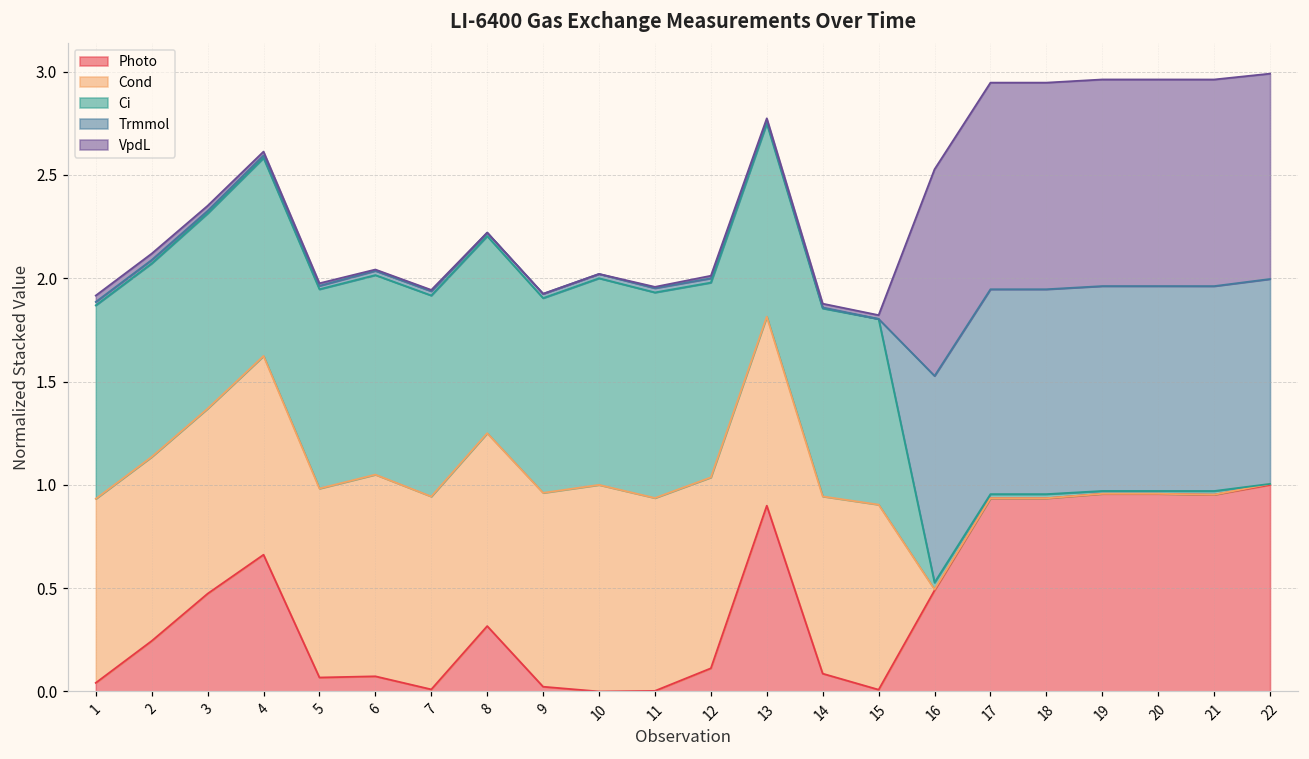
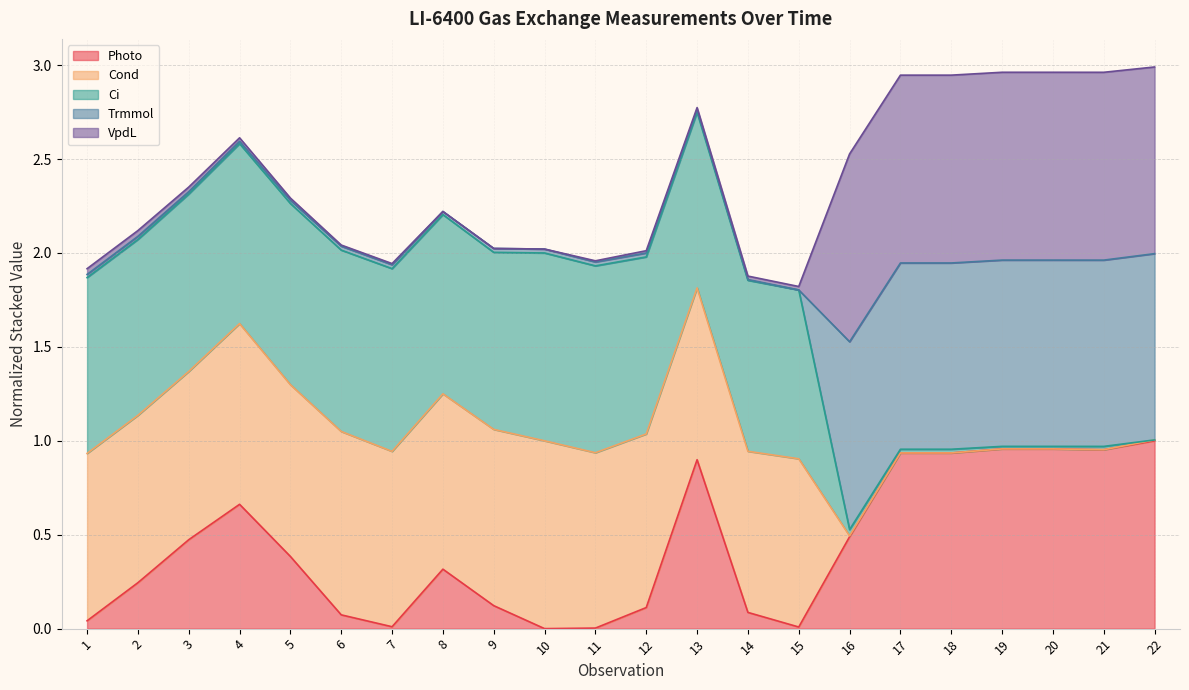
Photo, 5: 0.07 -> 0.38
Photo, 9: 0.02 -> 0.12
